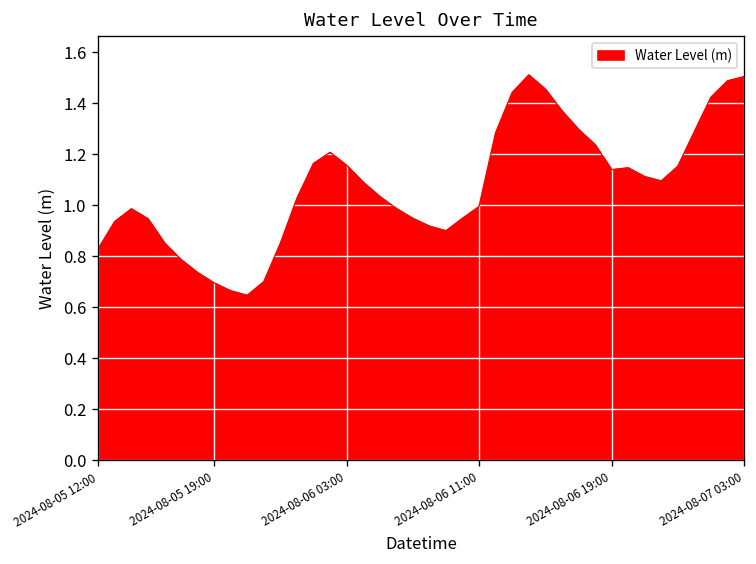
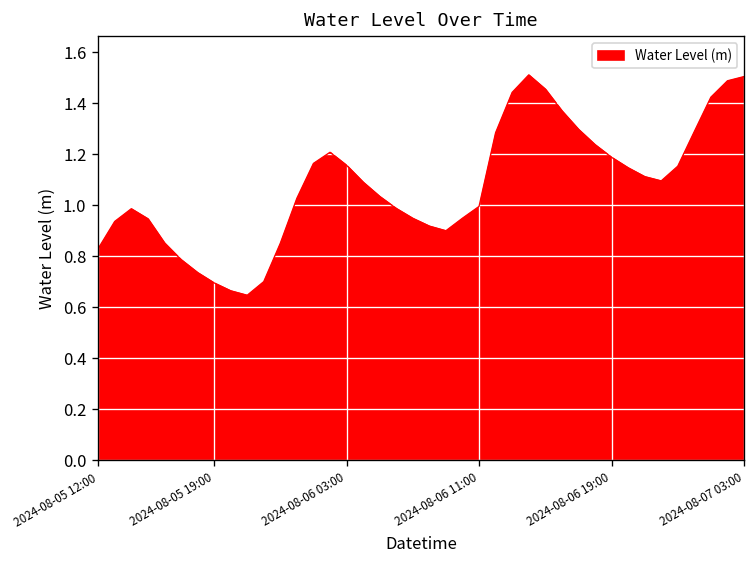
2024-08-06 19:00: 1.14 -> 1.19
